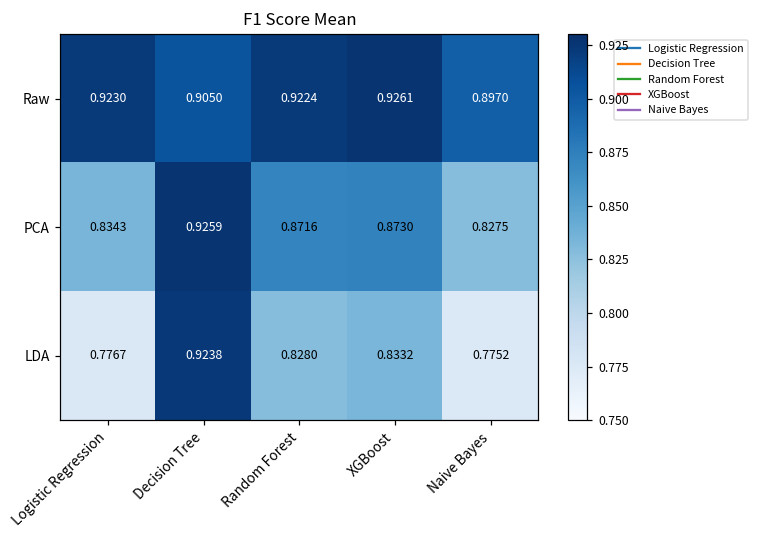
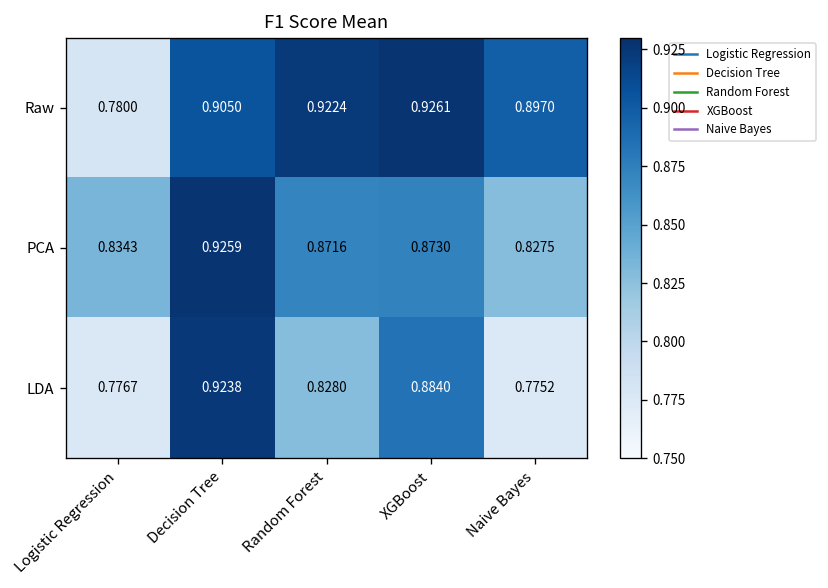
Raw, Logistic Regression: 0.9230 -> 0.7800
LDA, XGBoost: 0.8332 -> 0.8840
